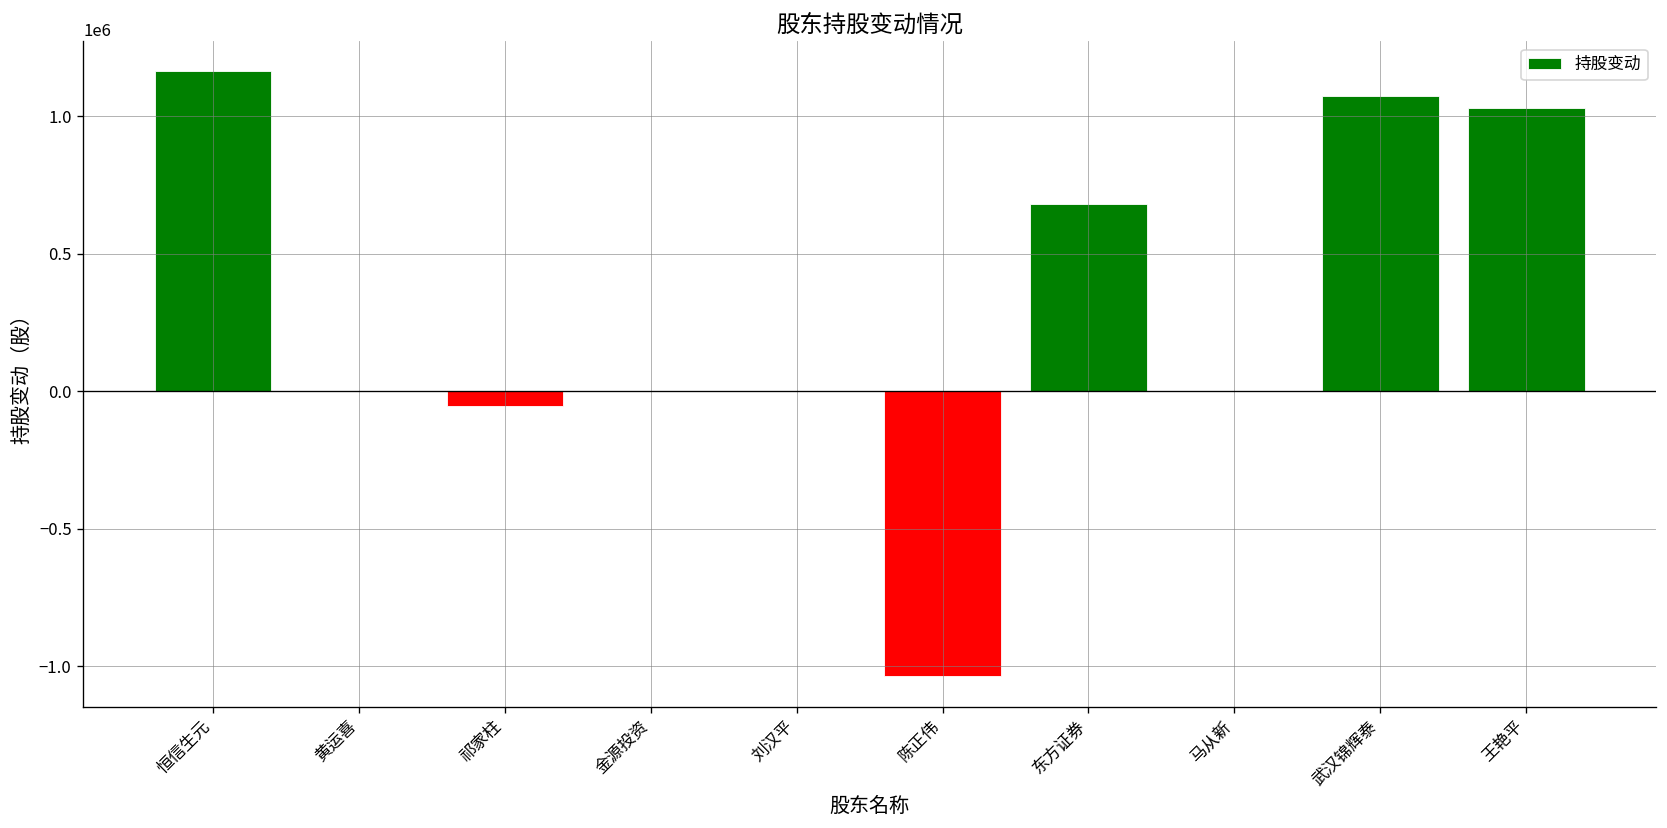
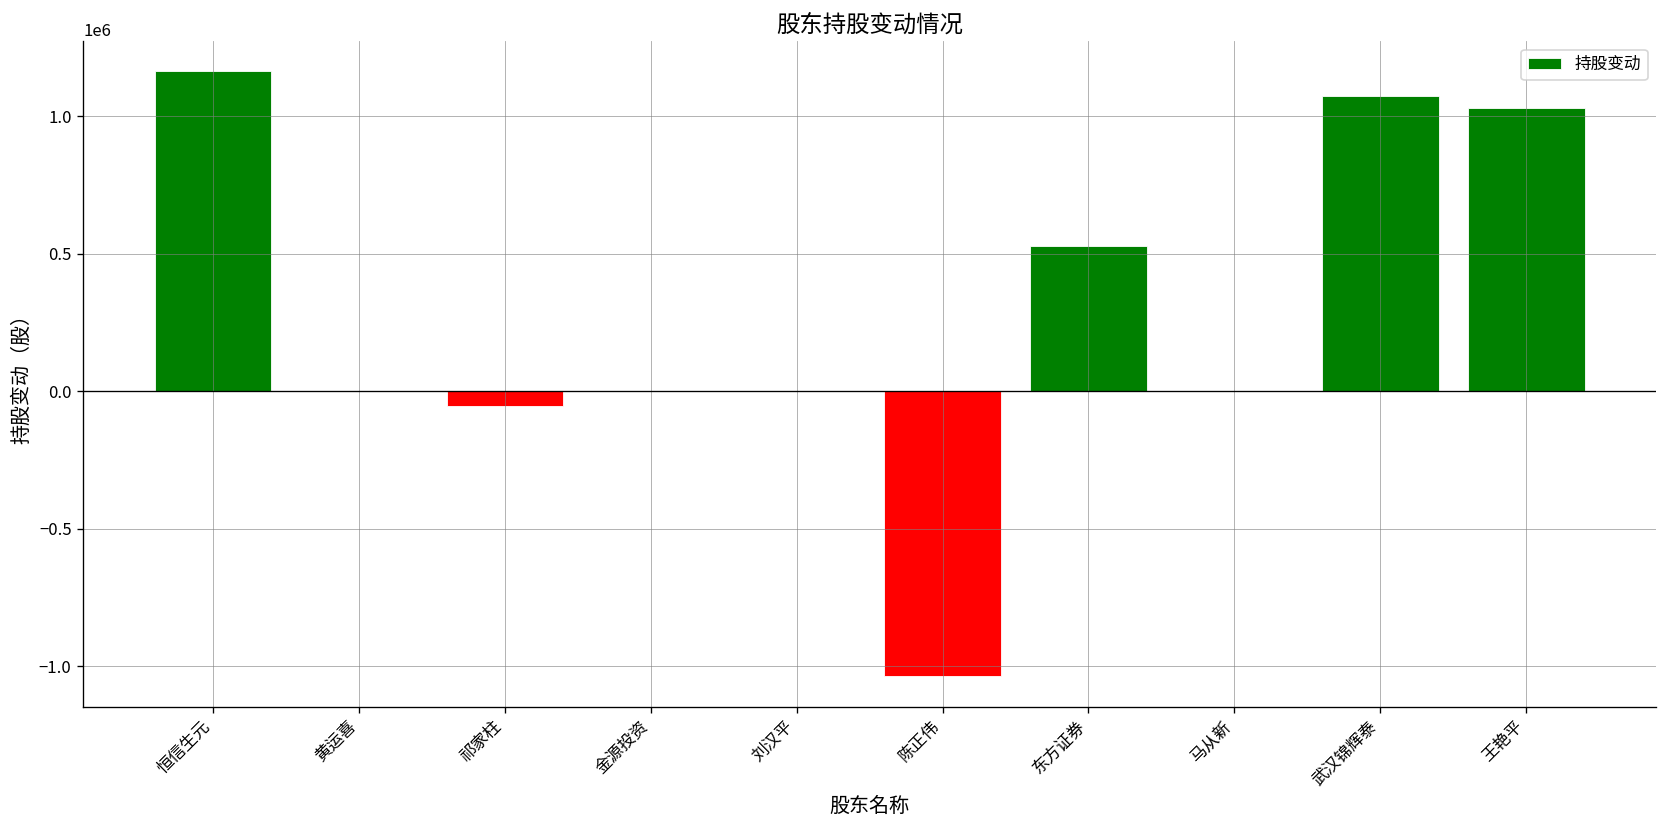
东方证券: 680000 -> 530000
